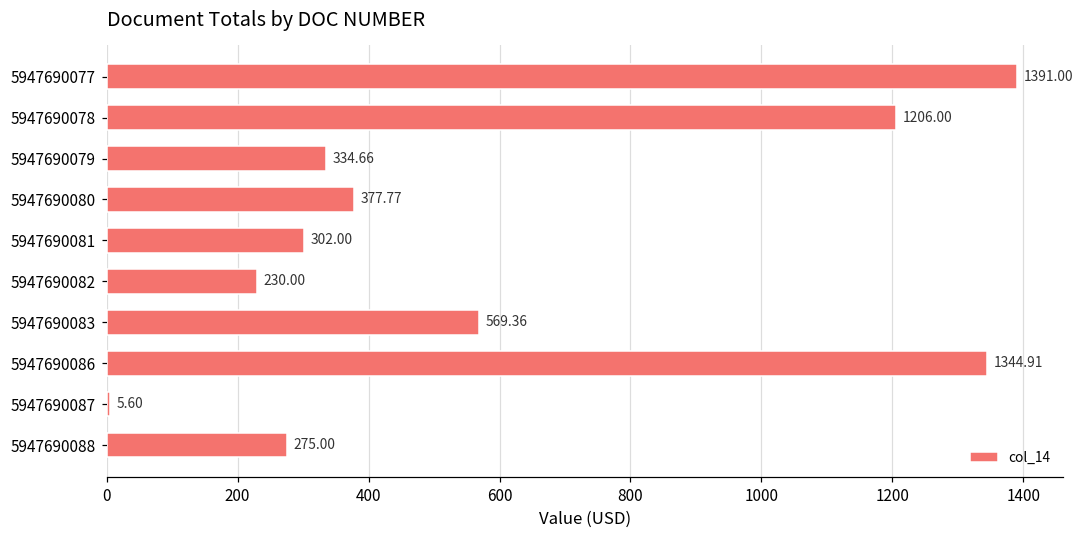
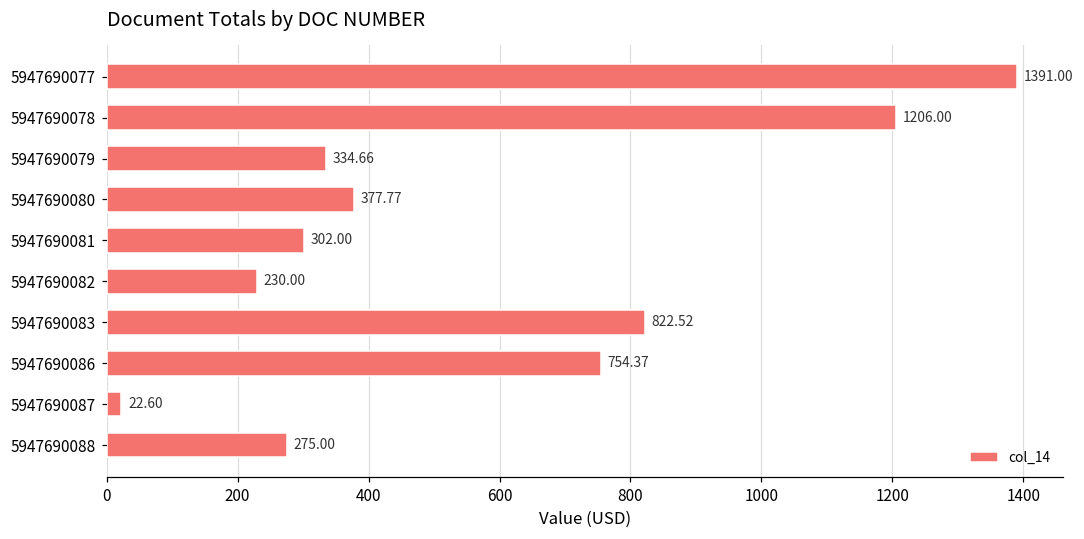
5947690083: 569.36 -> 822.52
5947690086: 1344.91 -> 754.37
5947690087: 5.60 -> 22.60
